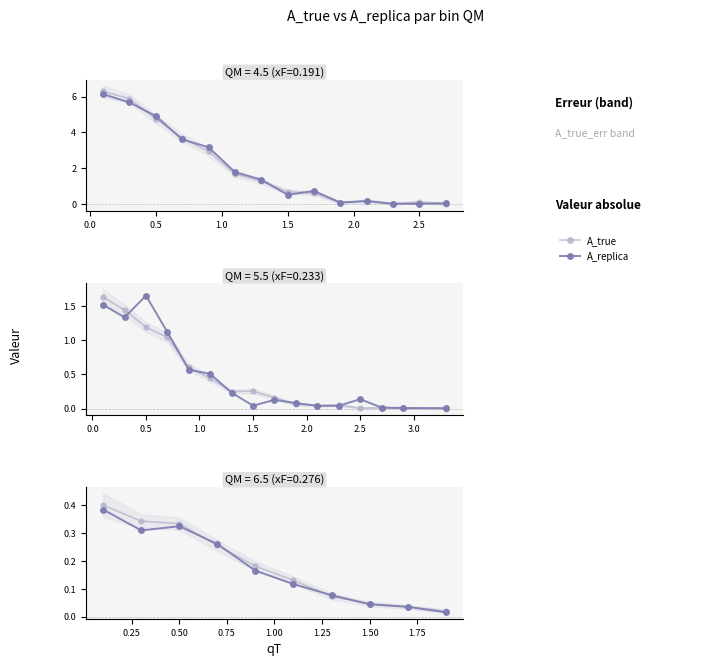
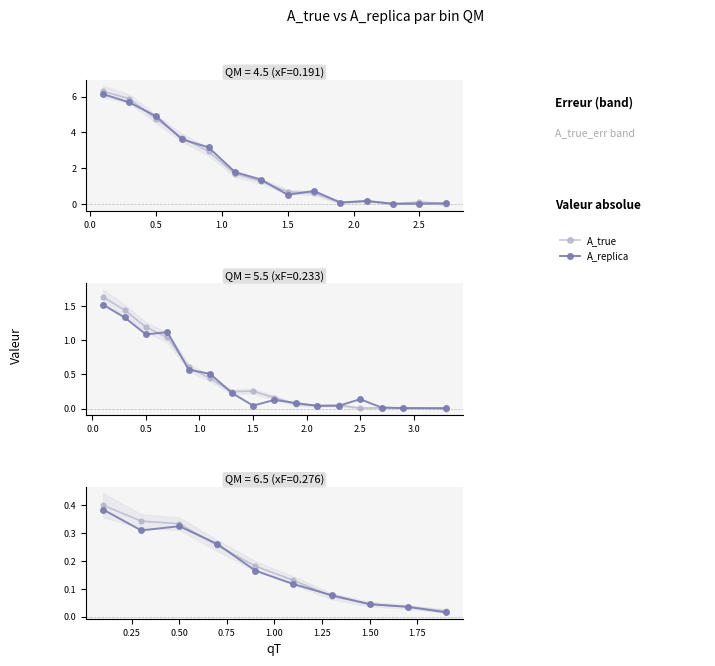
QM = 5.5 (xF=0.233), A_replica, 0.5: 1.6 -> 1.1
